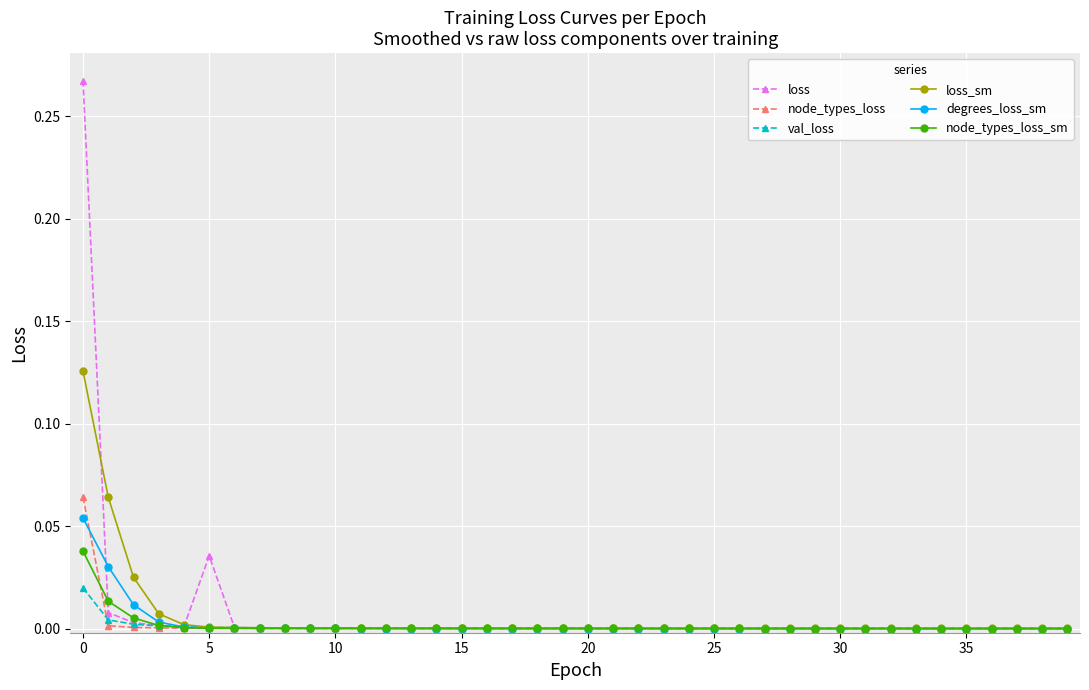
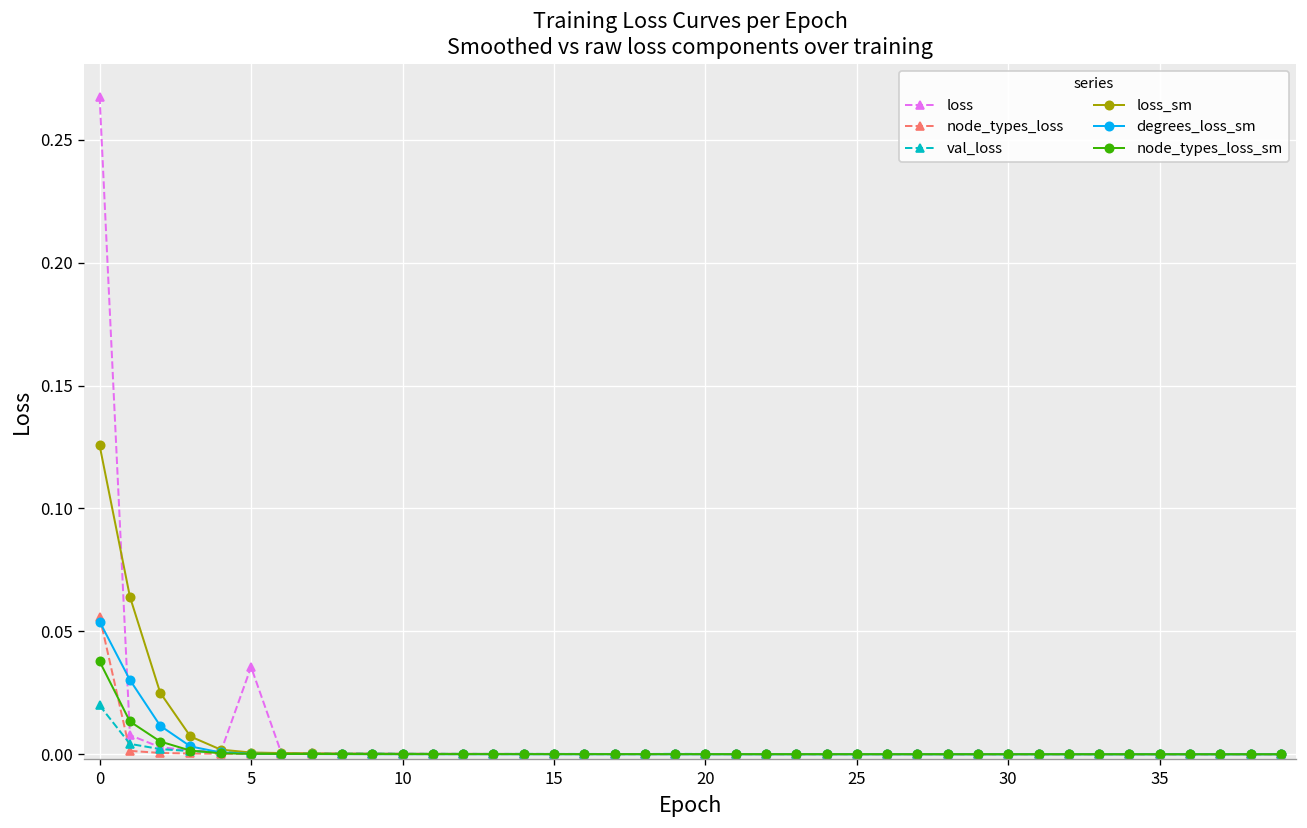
node_types_loss, 0: 0.064 -> 0.056
